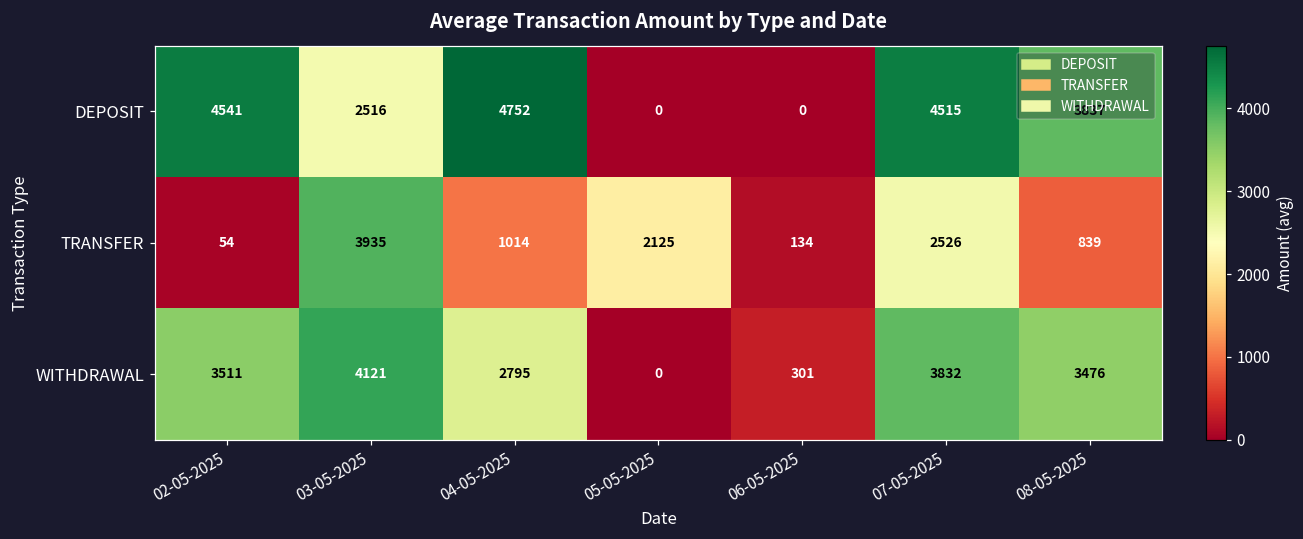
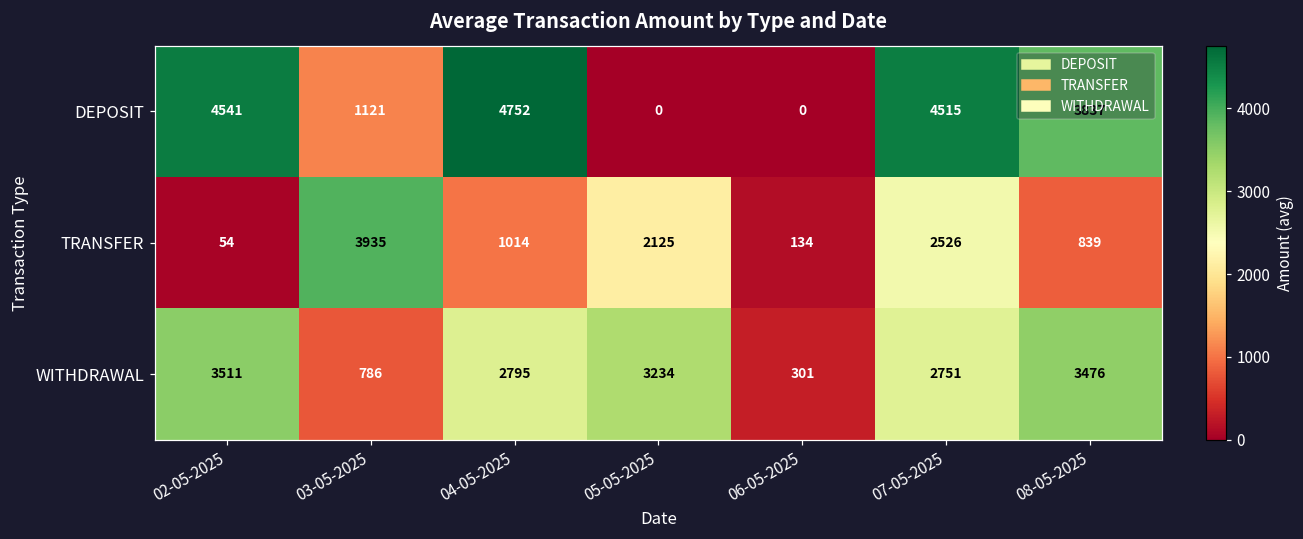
DEPOSIT, 03-05-2025: 2516 -> 1121
WITHDRAWAL, 03-05-2025: 4121 -> 786
WITHDRAWAL, 05-05-2025: 0 -> 3234
WITHDRAWAL, 07-05-2025: 3832 -> 2751
